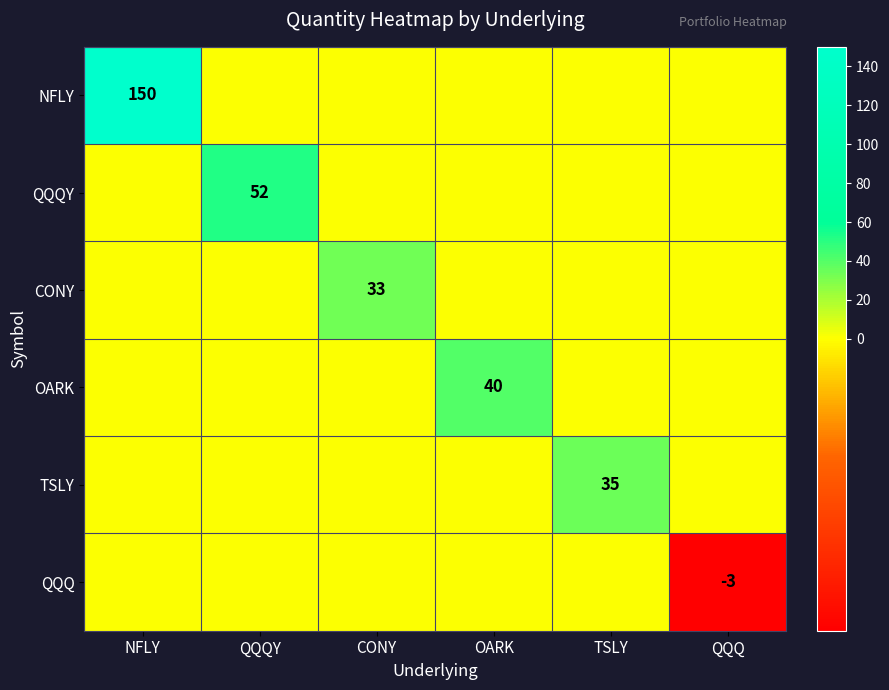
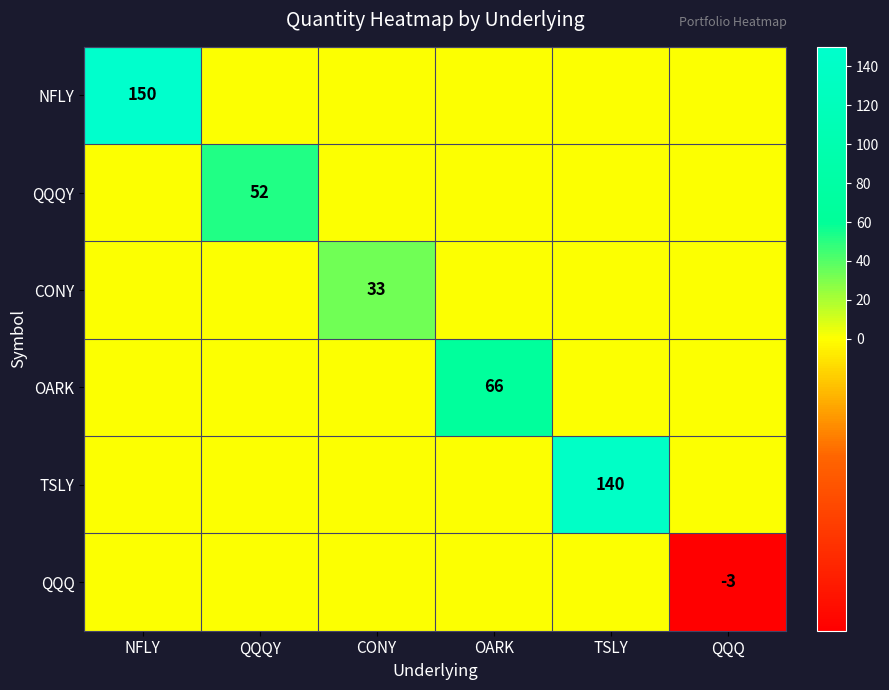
OARK, OARK: 40 -> 66
TSLY, TSLY: 35 -> 140
